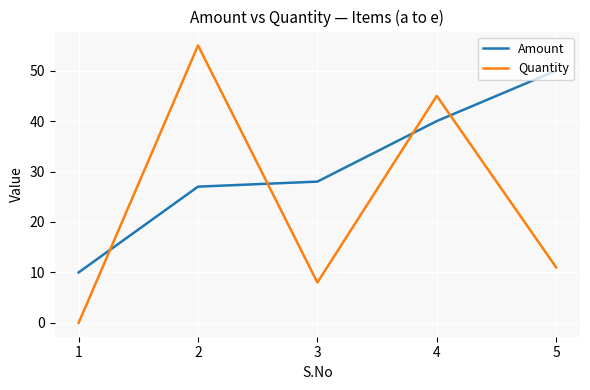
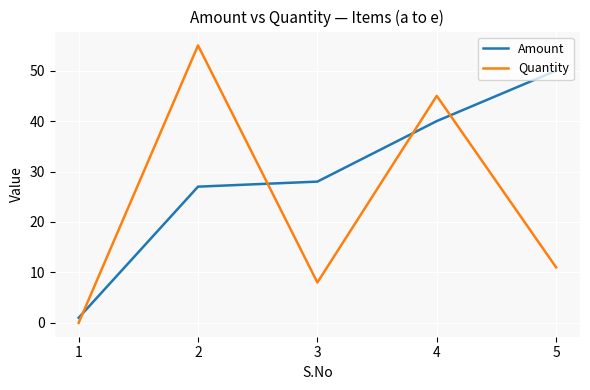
Amount, 1: 10 -> 1
